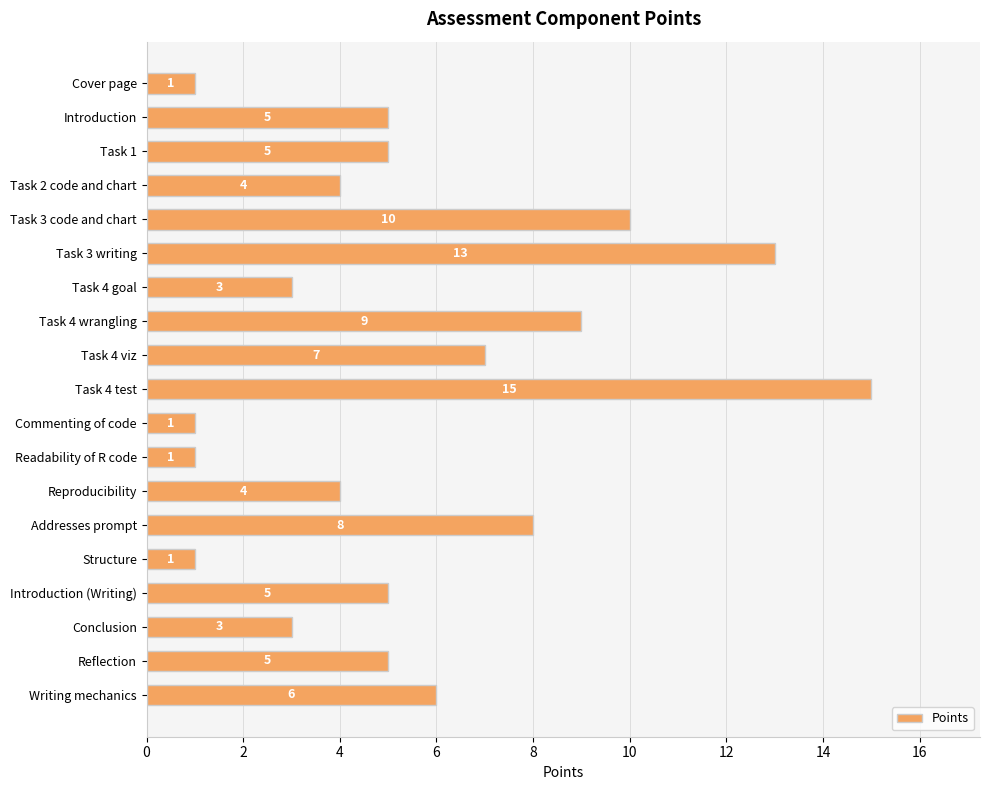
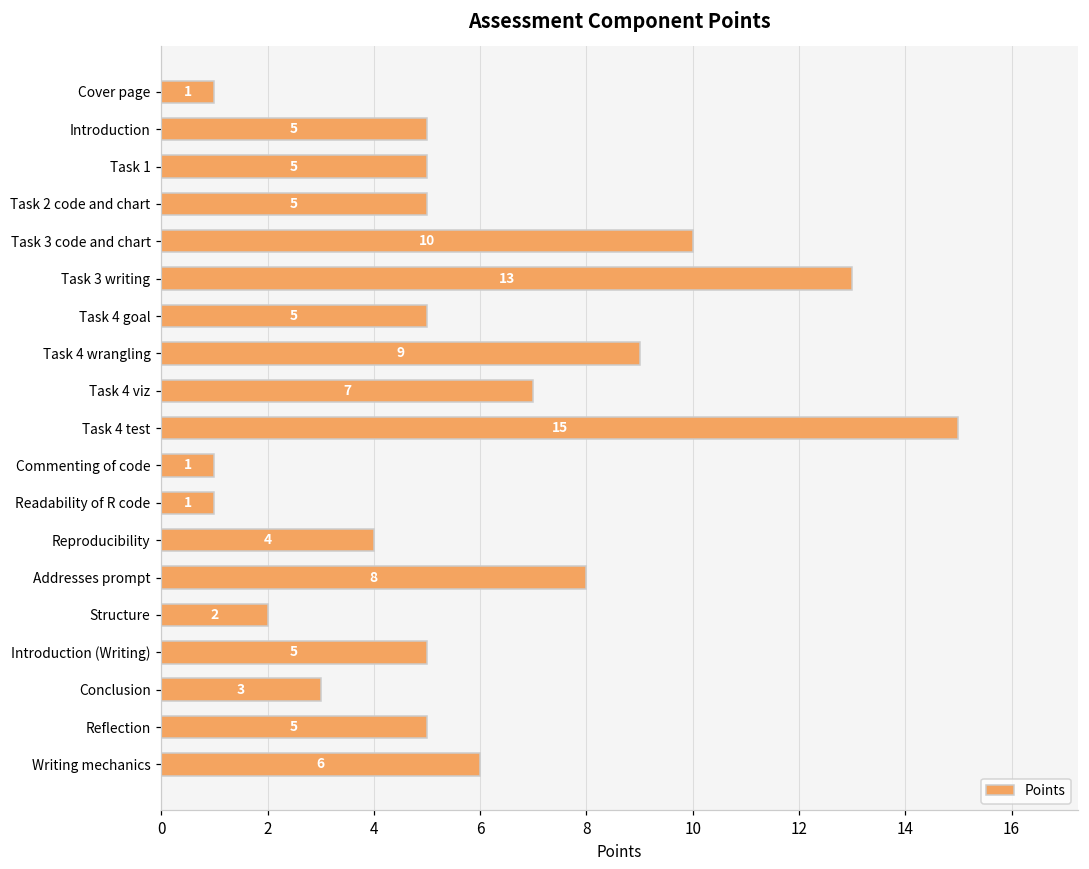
Task 2 code and chart: 4 -> 5
Task 4 goal: 3 -> 5
Structure: 1 -> 2
